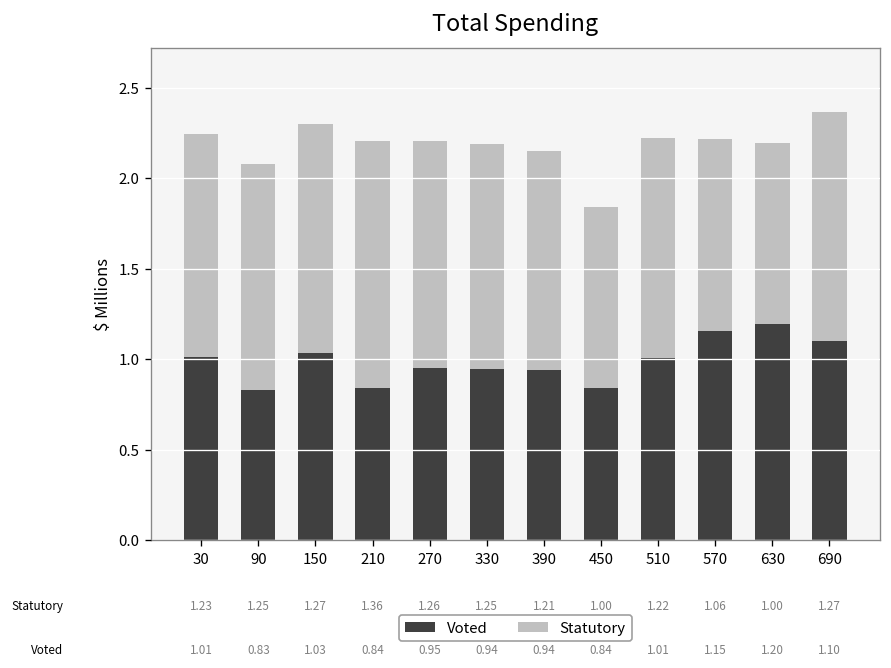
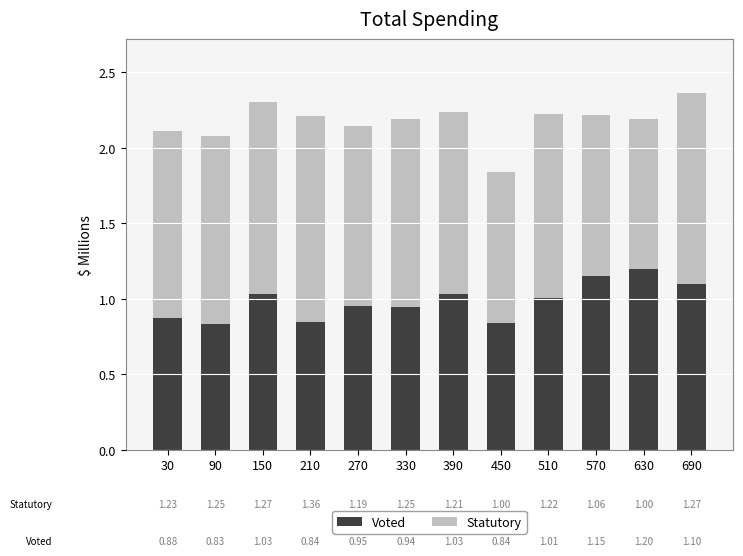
Voted, 30: 1.01 -> 0.88
Statutory, 270: 1.26 -> 1.19
Voted, 390: 0.94 -> 1.03
